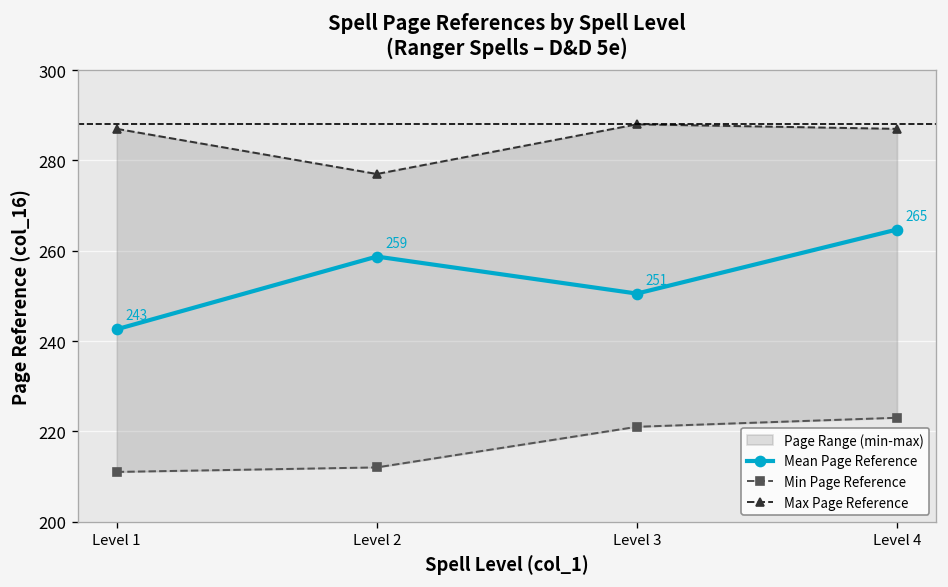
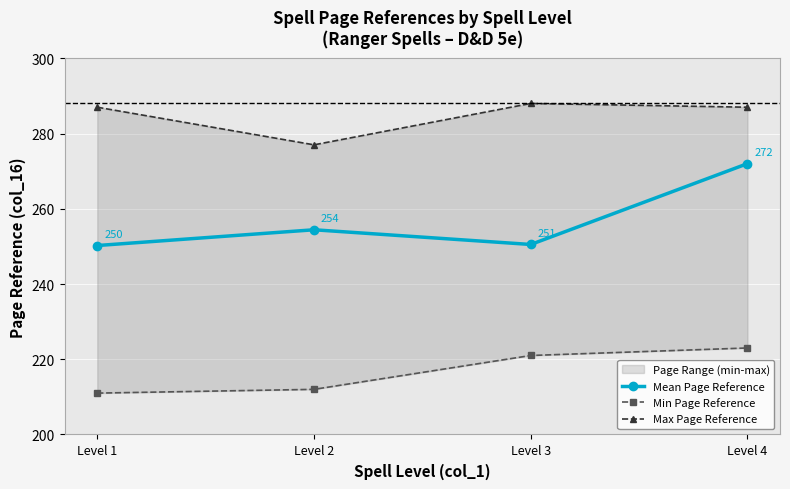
Mean Page Reference, Level 1: 243 -> 250
Mean Page Reference, Level 2: 259 -> 254
Mean Page Reference, Level 4: 265 -> 272
